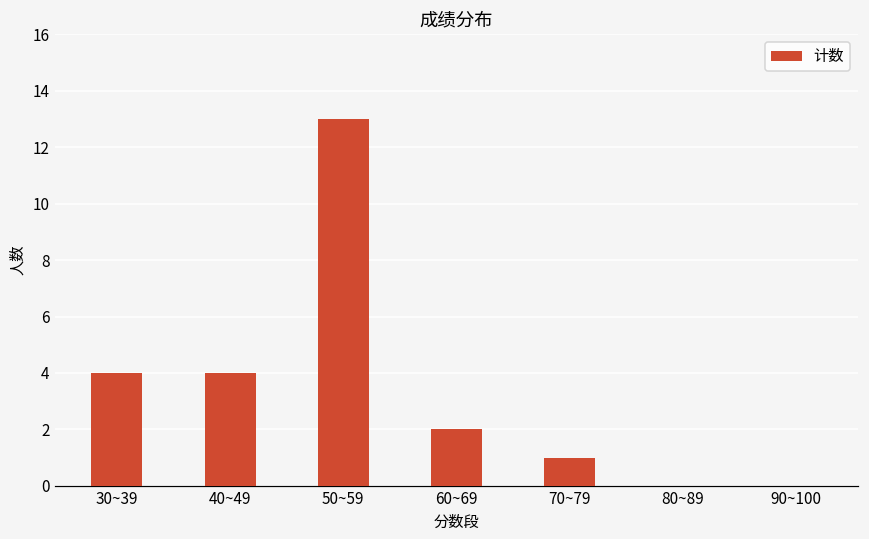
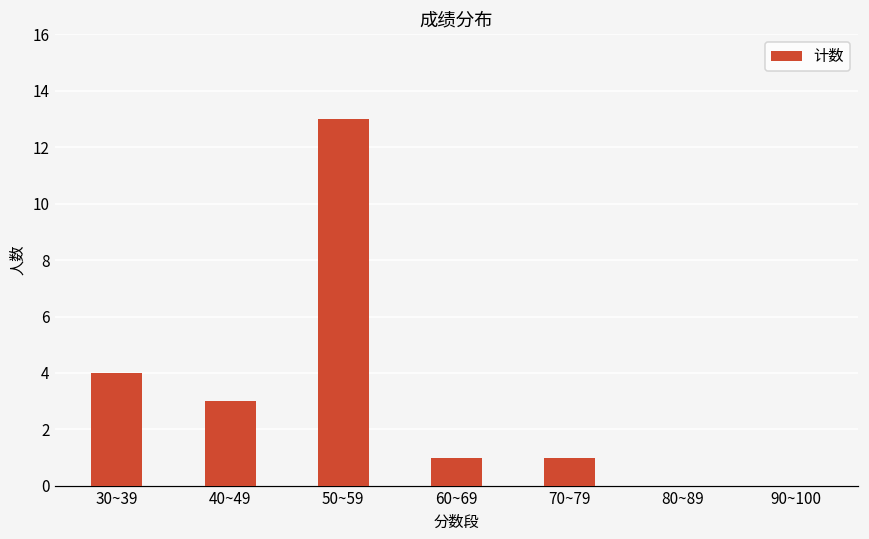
40~49: 4 -> 3
60~69: 2 -> 1
